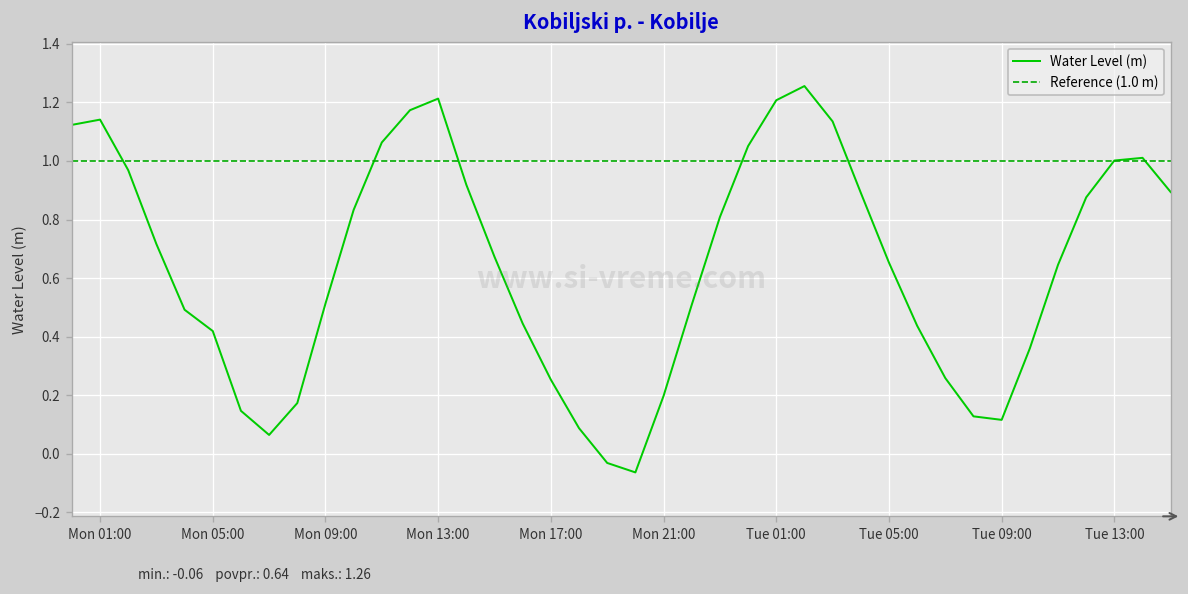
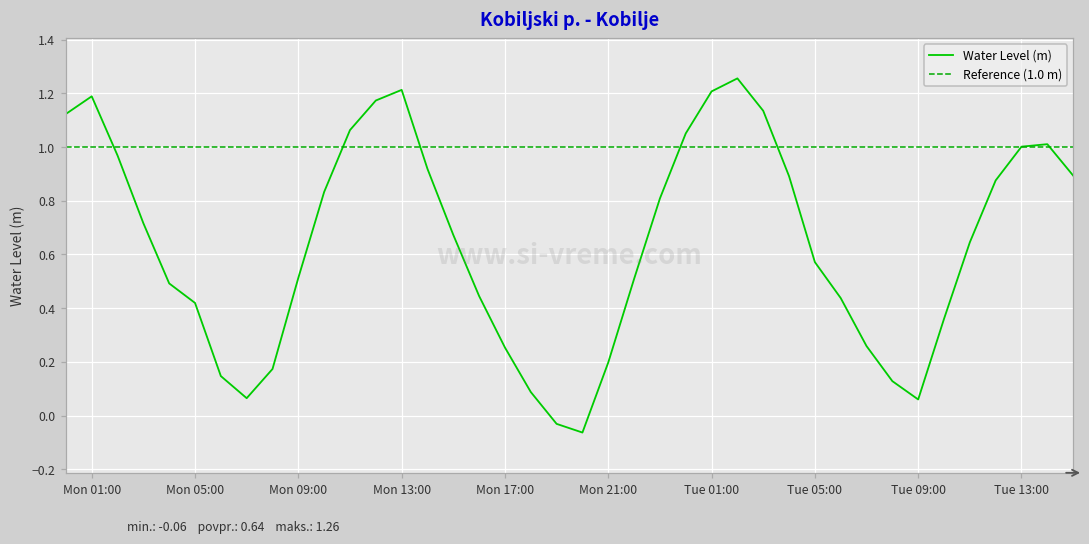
Mon 01:00: 1.14 -> 1.19
Tue 05:00: 0.65 -> 0.57
Tue 09:00: 0.12 -> 0.06
